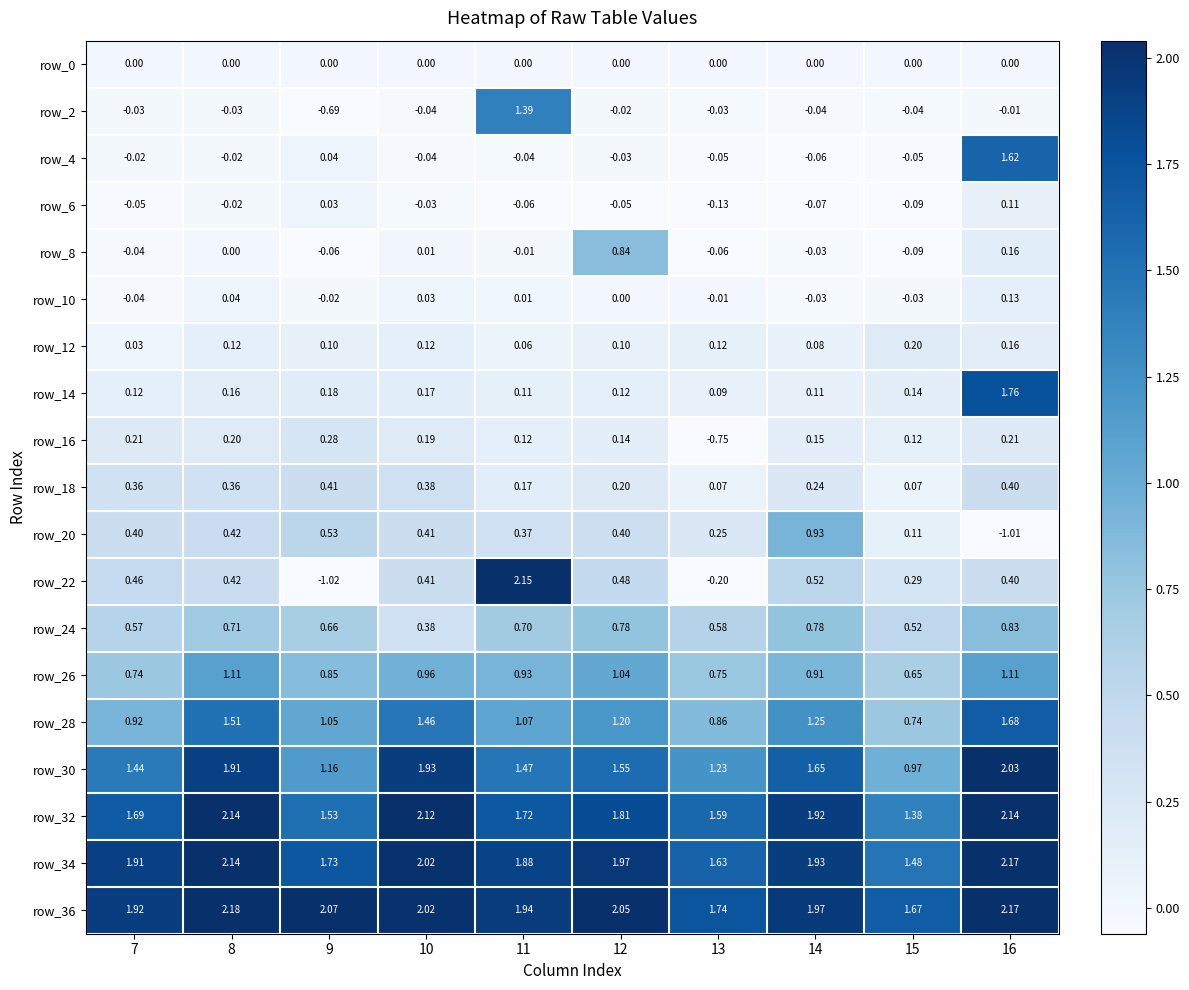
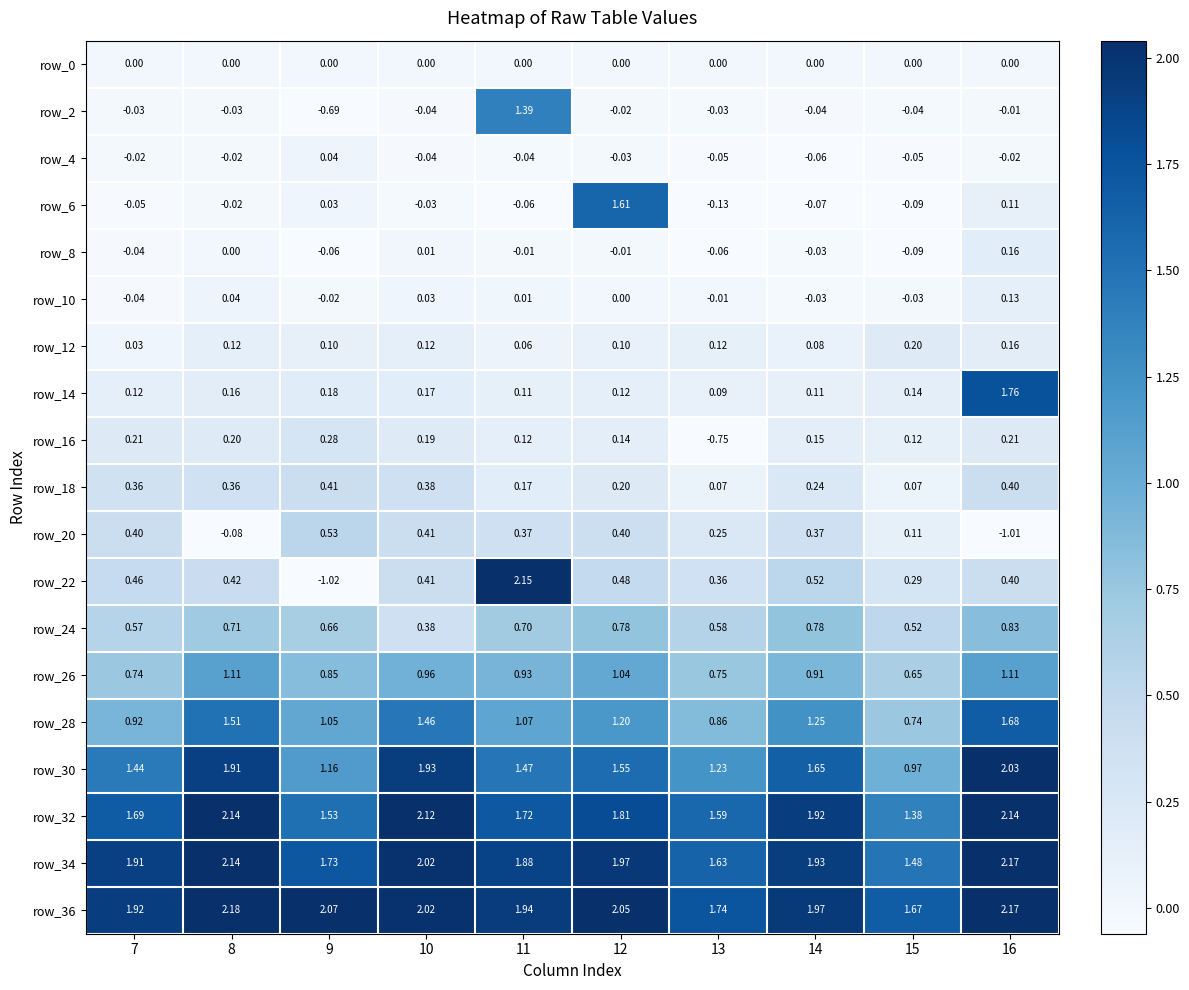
row_4, 16: 1.62 -> -0.02
row_6, 12: -0.05 -> 1.61
row_8, 12: 0.84 -> -0.01
row_20, 8: 0.42 -> -0.08
row_20, 14: 0.93 -> 0.37
row_22, 13: -0.20 -> 0.36
